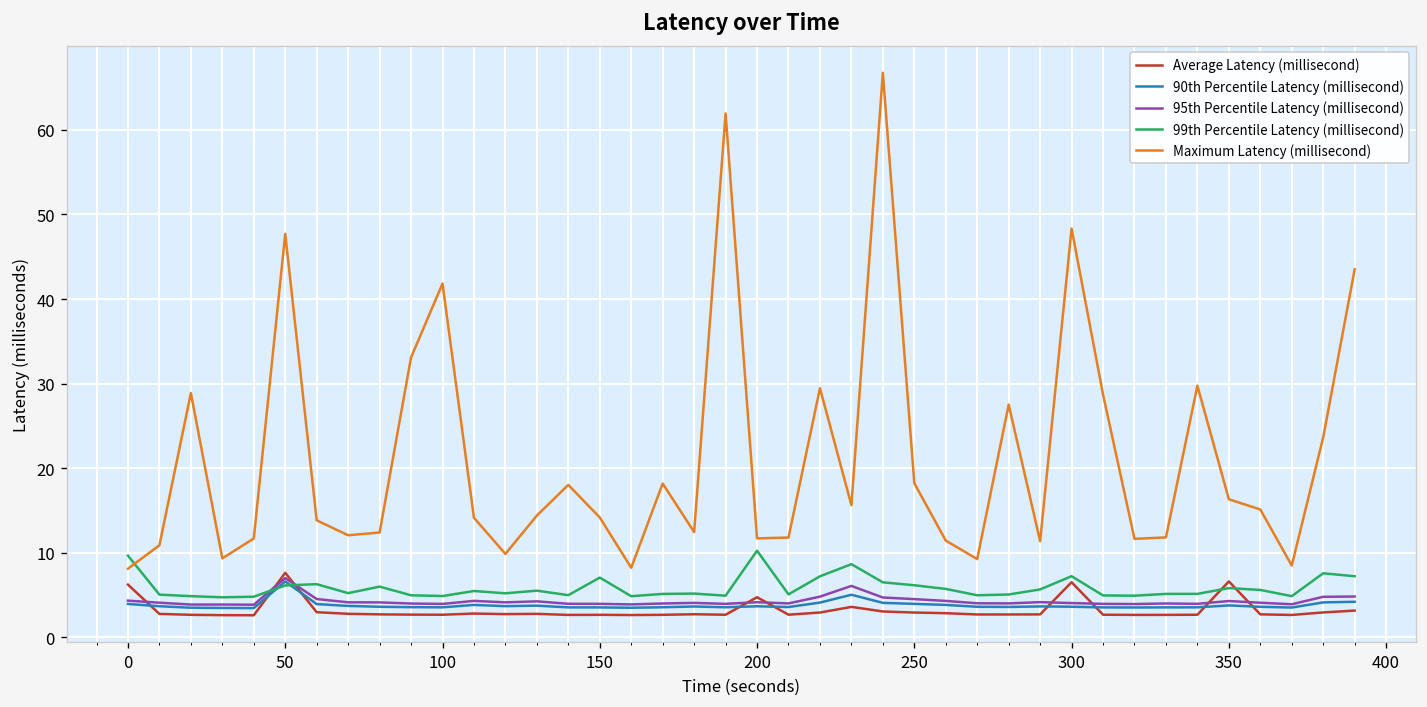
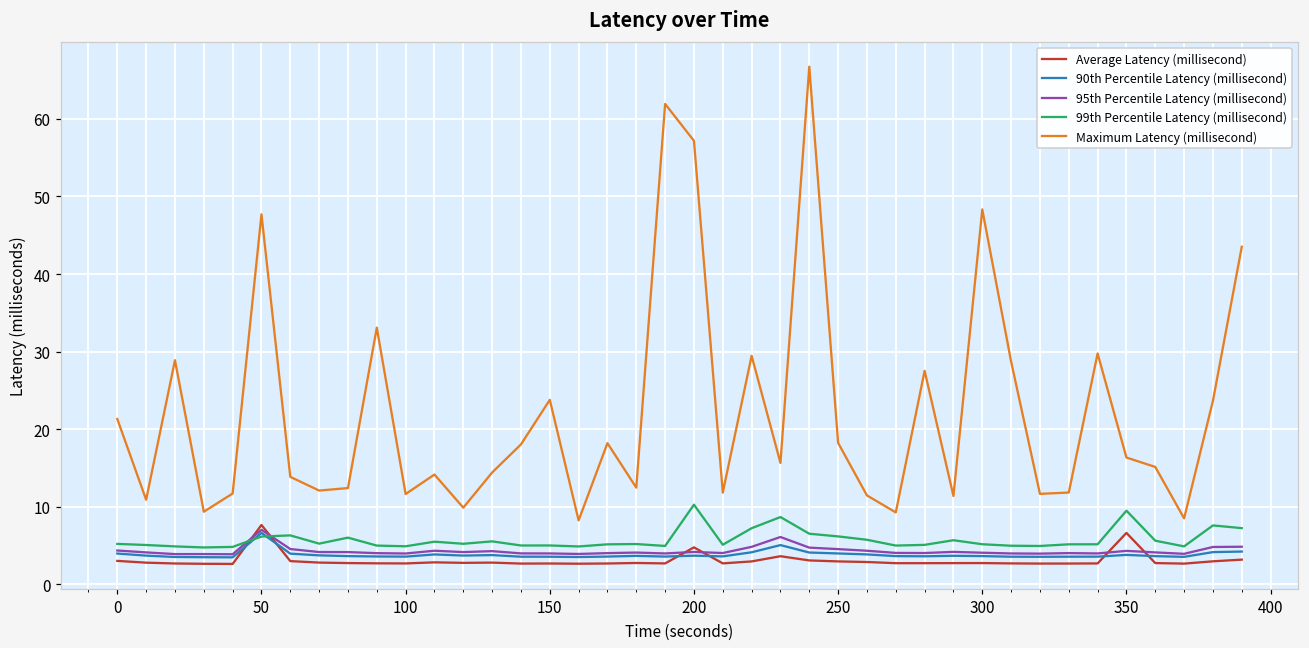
Average Latency (millisecond), 0: 6 -> 3
99th Percentile Latency (millisecond), 0: 10 -> 5
Maximum Latency (millisecond), 0: 8 -> 21
Maximum Latency (millisecond), 100: 42 -> 12
99th Percentile Latency (millisecond), 150: 7 -> 5
Maximum Latency (millisecond), 150: 14 -> 24
Maximum Latency (millisecond), 200: 12 -> 57
Average Latency (millisecond), 300: 7 -> 3
99th Percentile Latency (millisecond), 300: 7 -> 5
99th Percentile Latency (millisecond), 350: 6 -> 9
